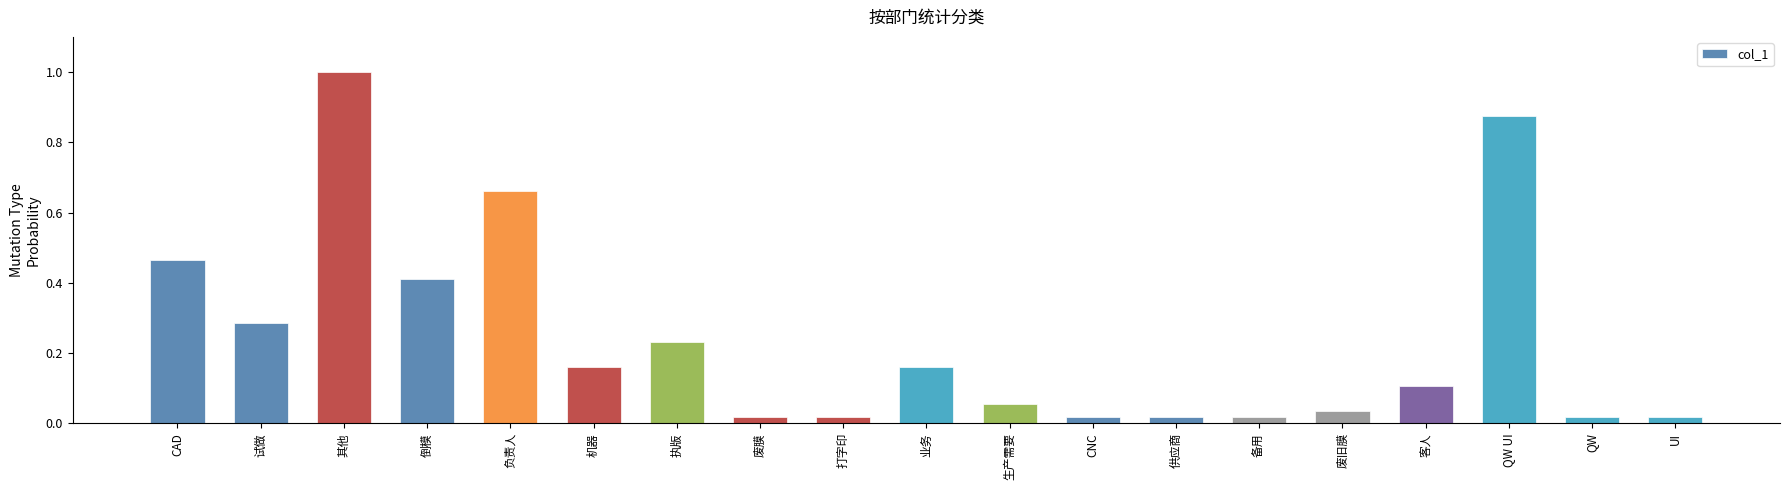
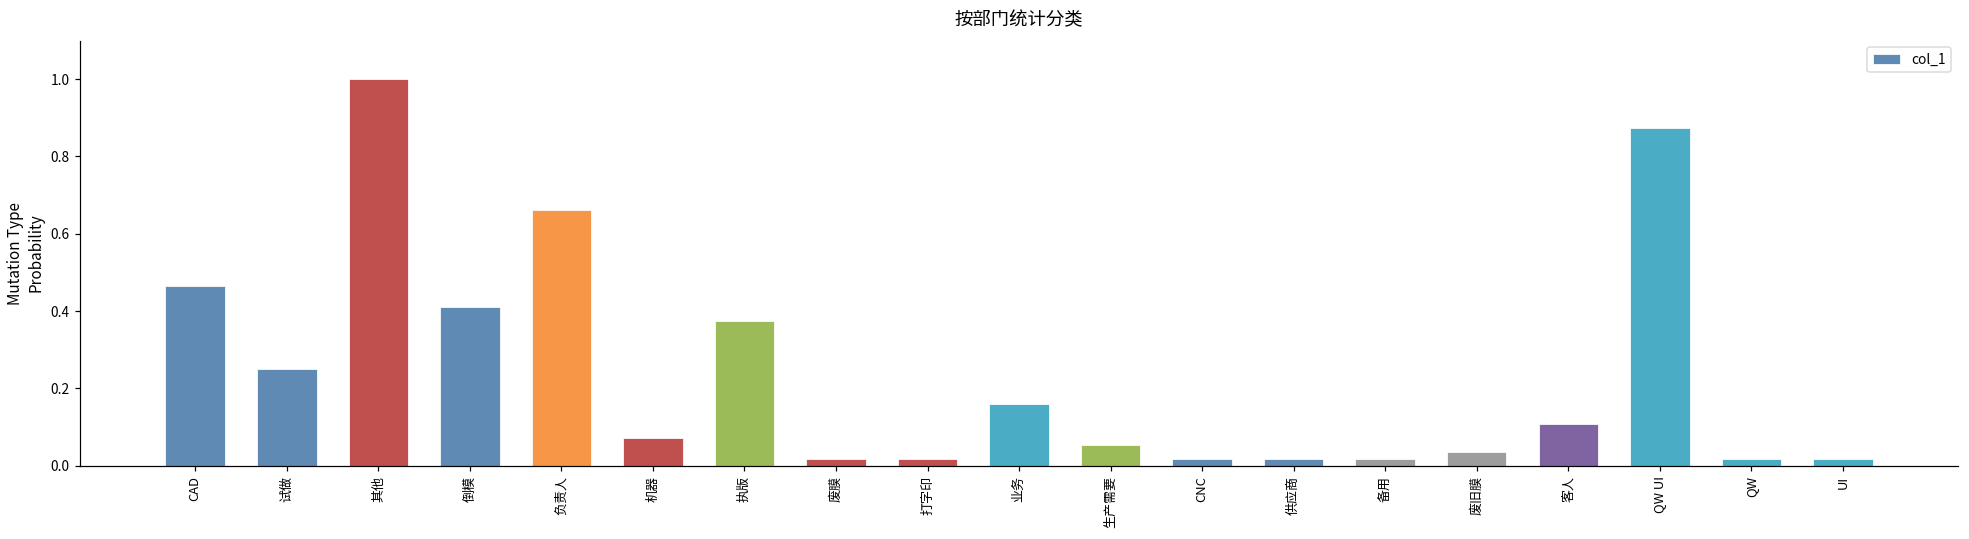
试做: 0.29 -> 0.25
机器: 0.16 -> 0.07
执版: 0.23 -> 0.38
